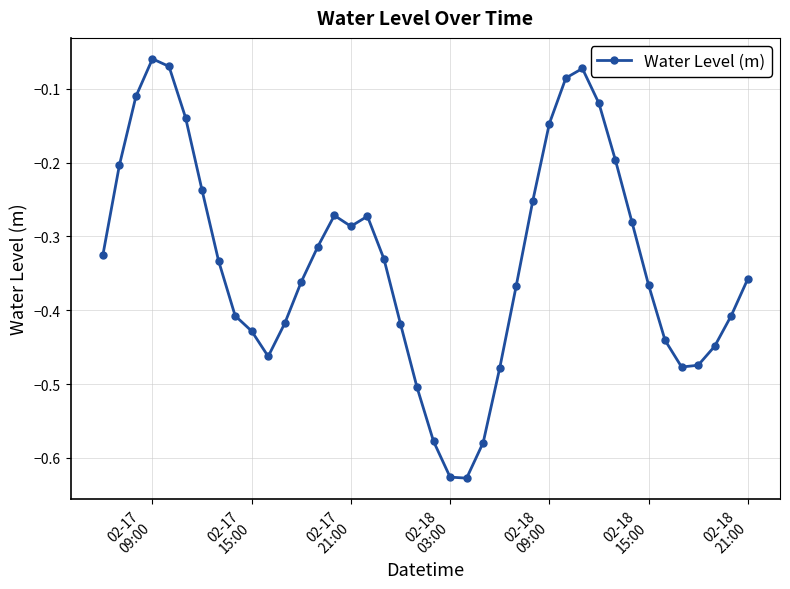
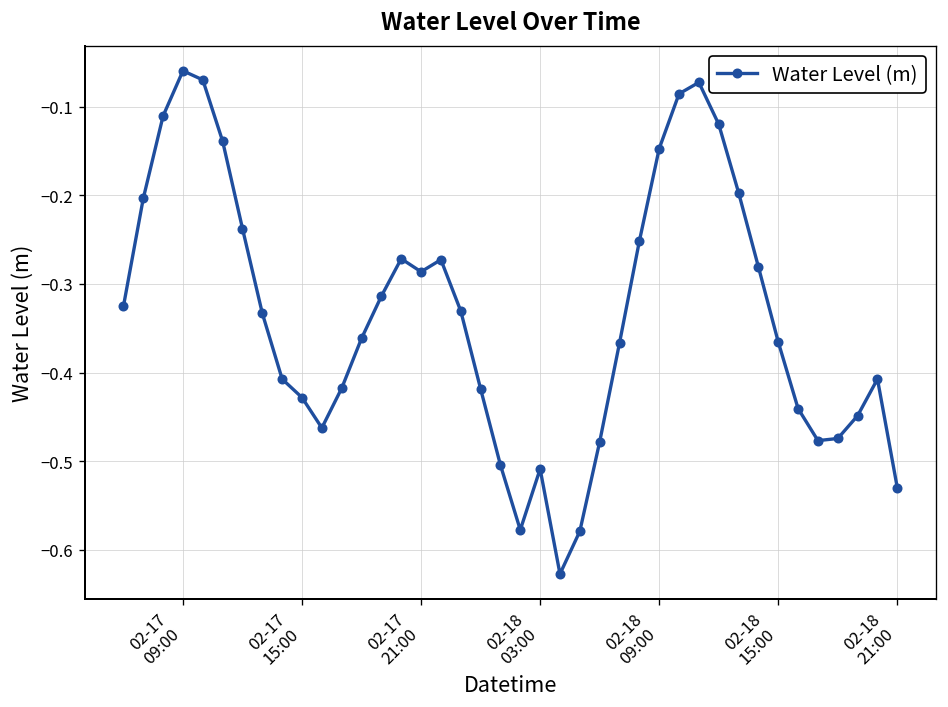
02-18 03:00: -0.63 -> -0.51
02-18 21:00: -0.36 -> -0.53
